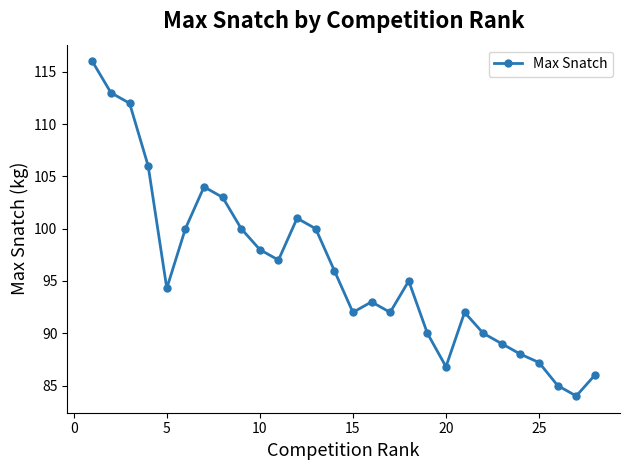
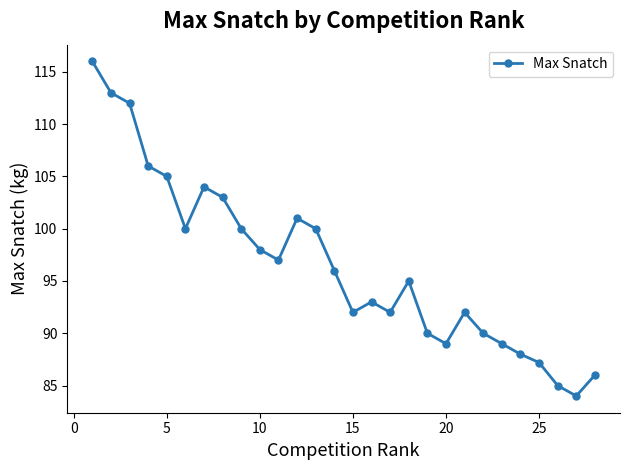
5: 94.3 -> 105.0
20: 86.8 -> 89.0
